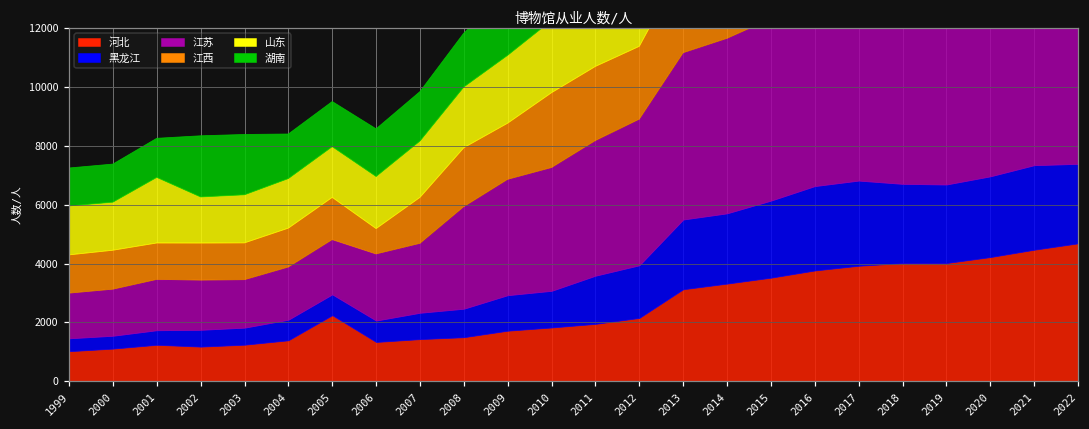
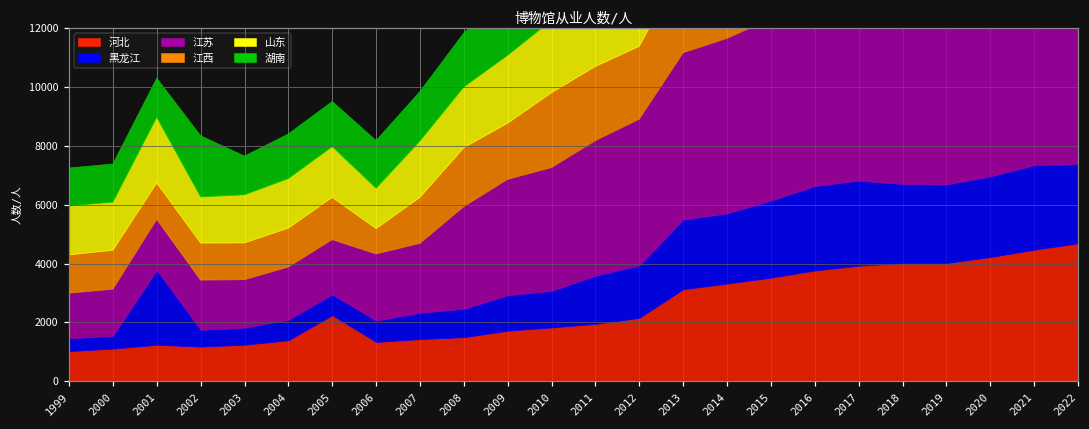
黑龙江, 2001: 500 -> 2500
湖南, 2003: 2100 -> 1300
山东, 2006: 1800 -> 1400
